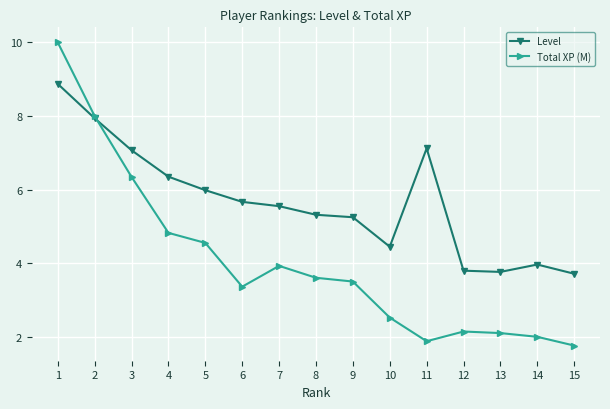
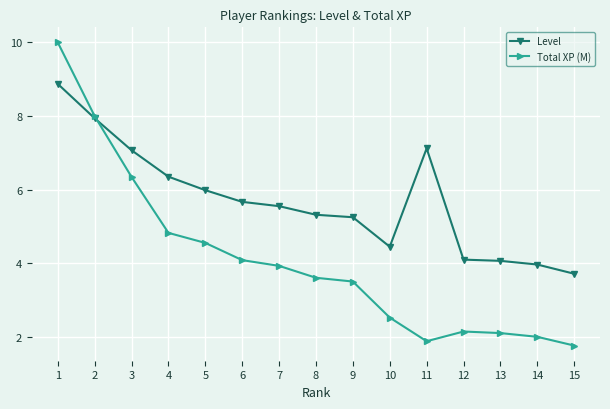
Total XP (M), 6: 3.4 -> 4.1
Level, 12: 3.8 -> 4.1
Level, 13: 3.8 -> 4.1
